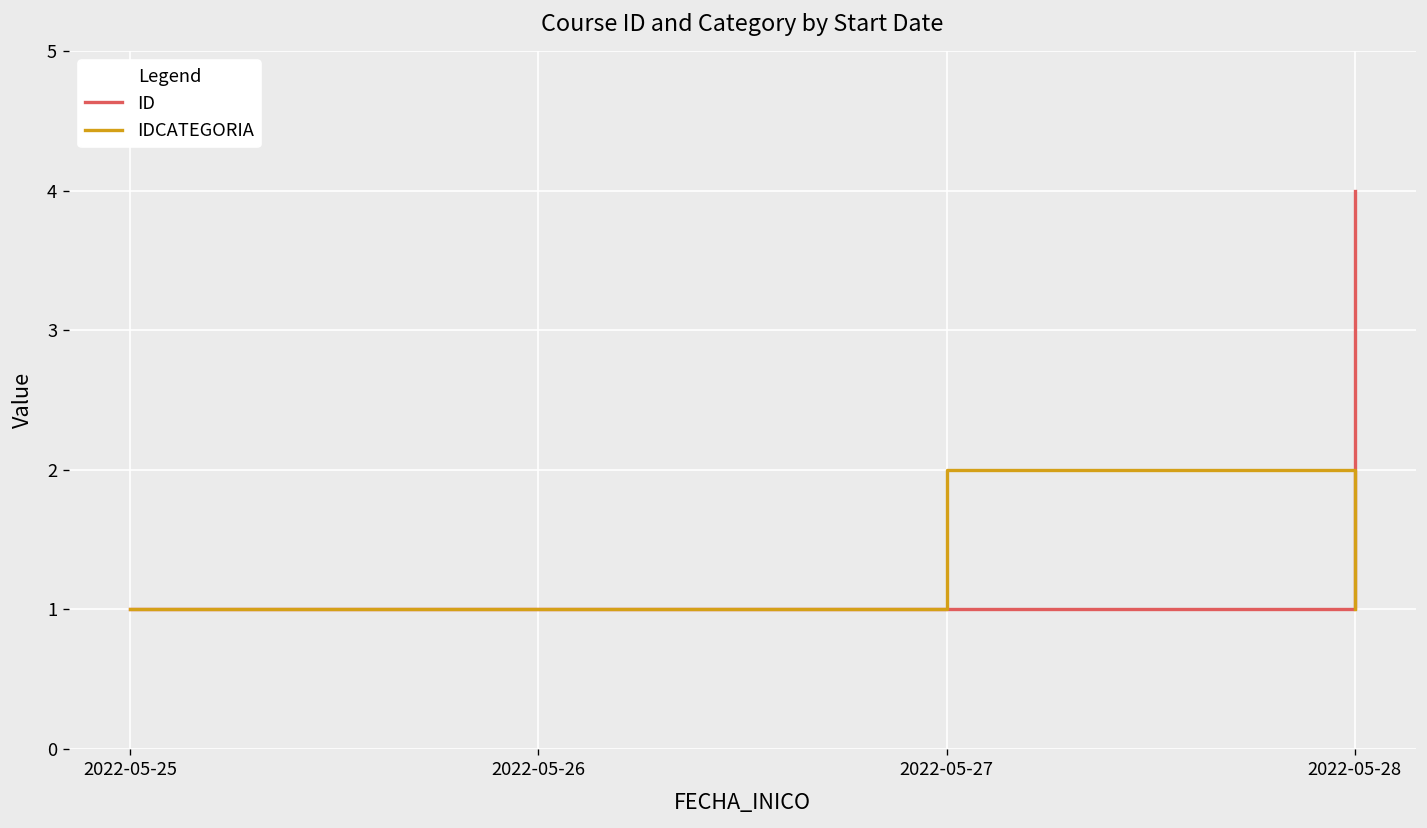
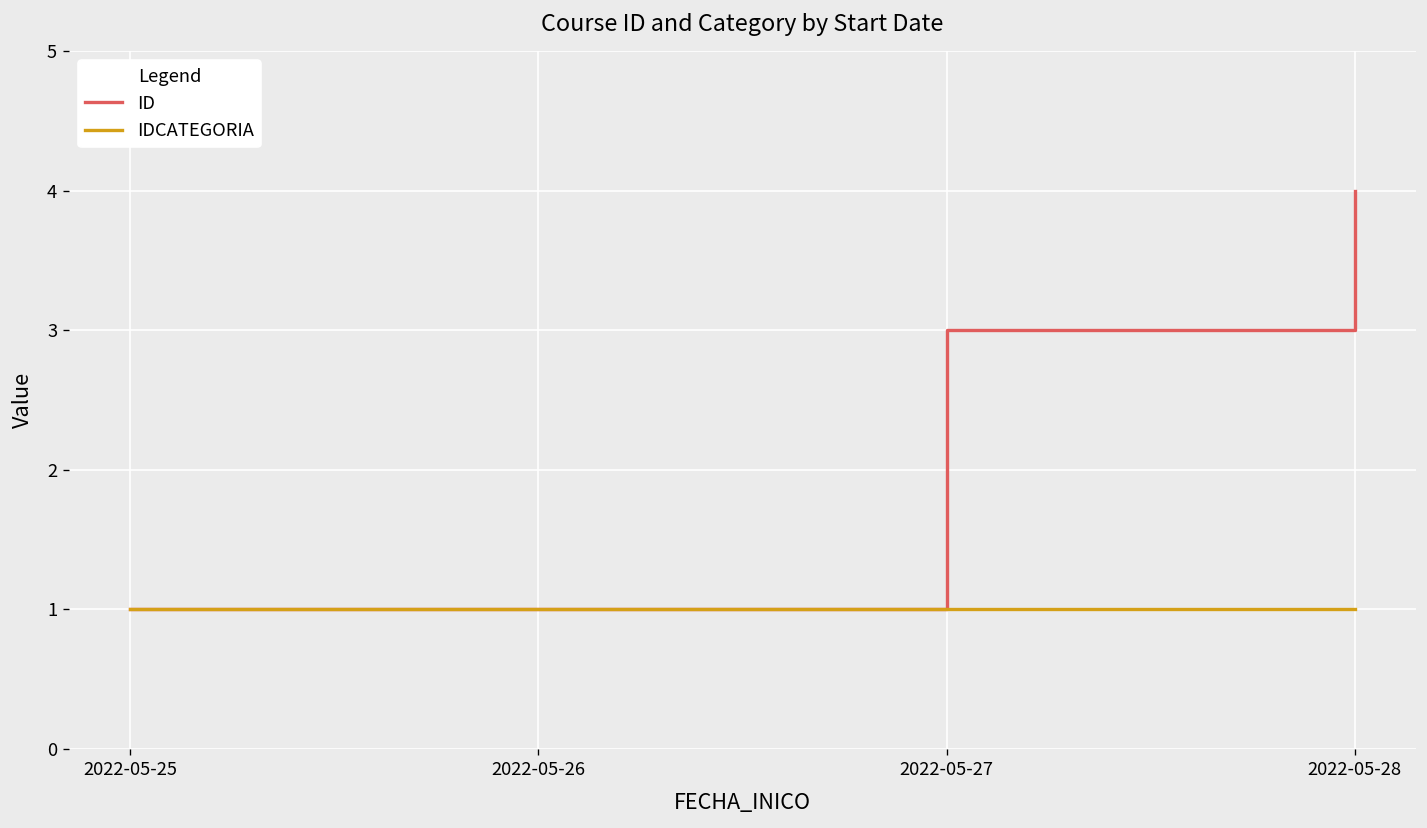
ID, 2022-05-27: 1 -> 3
IDCATEGORIA, 2022-05-27: 2 -> 1
